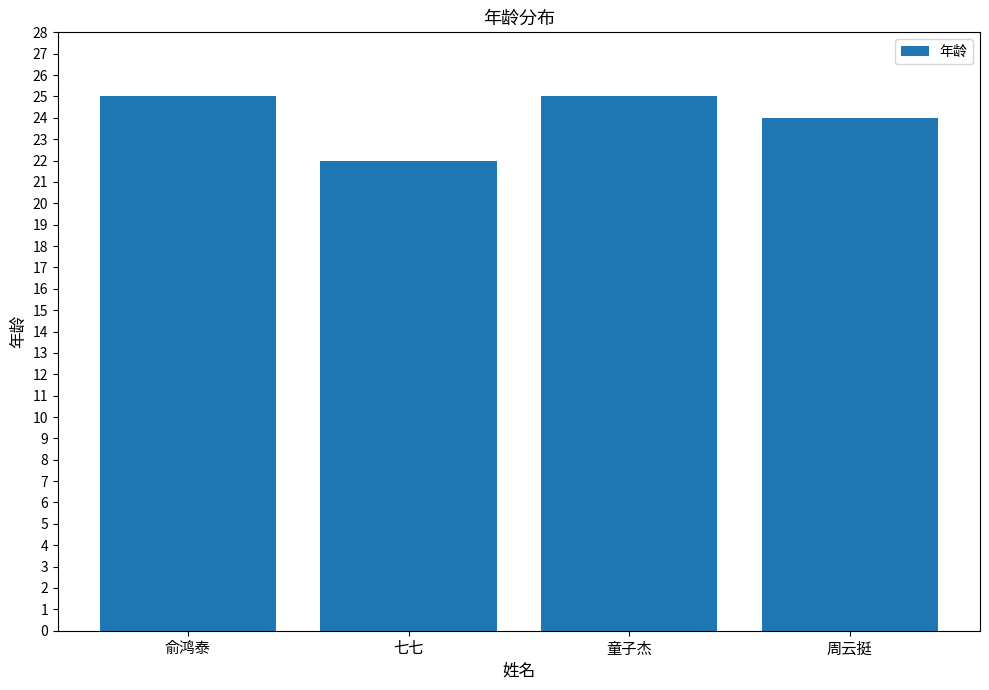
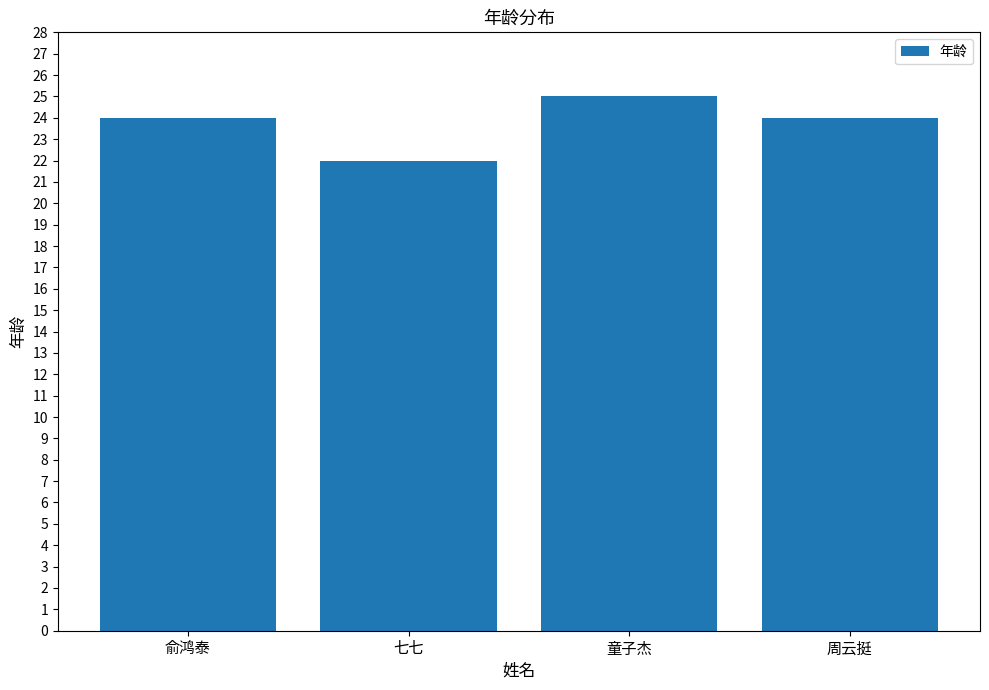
俞鸿泰: 25 -> 24
